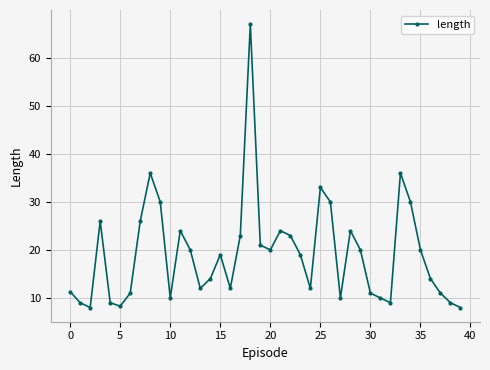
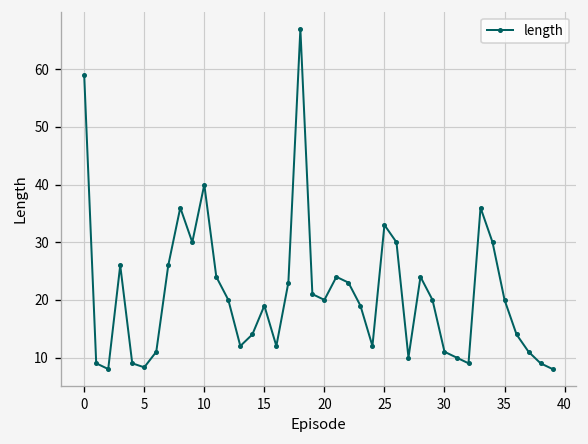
0: 11 -> 59
10: 10 -> 40
